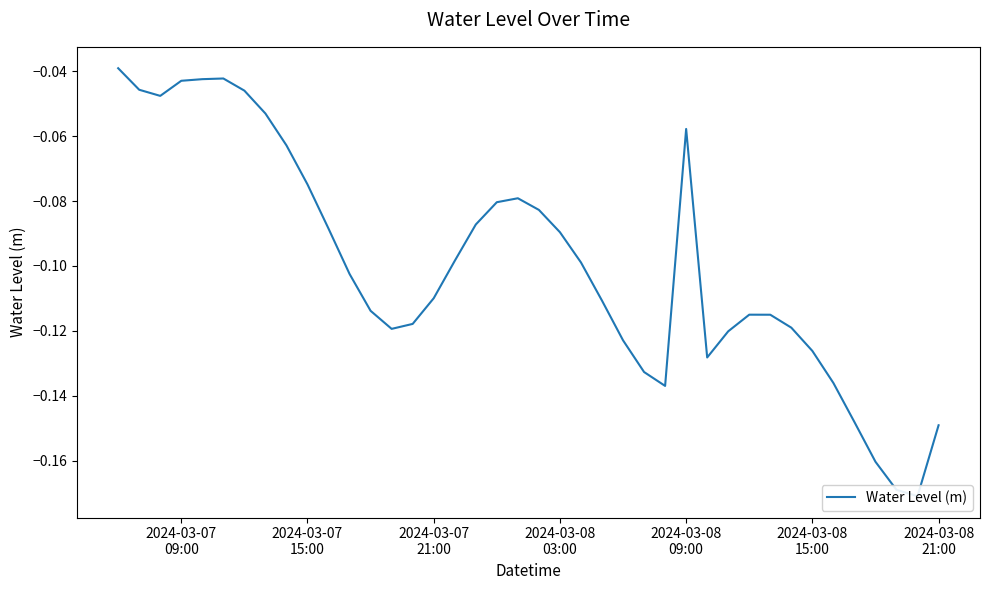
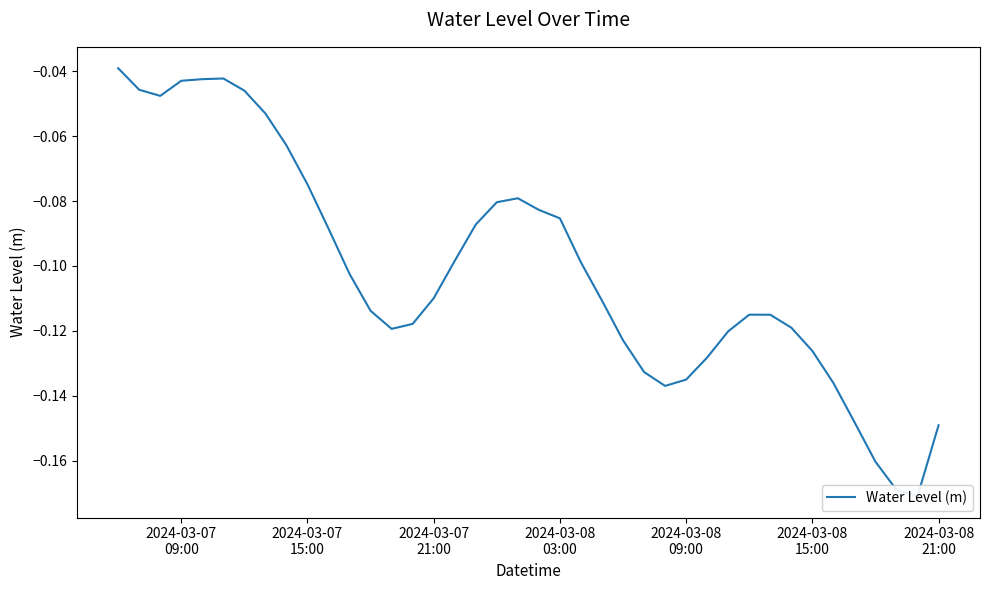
2024-03-08 03:00: -0.090 -> -0.085
2024-03-08 09:00: -0.058 -> -0.135
